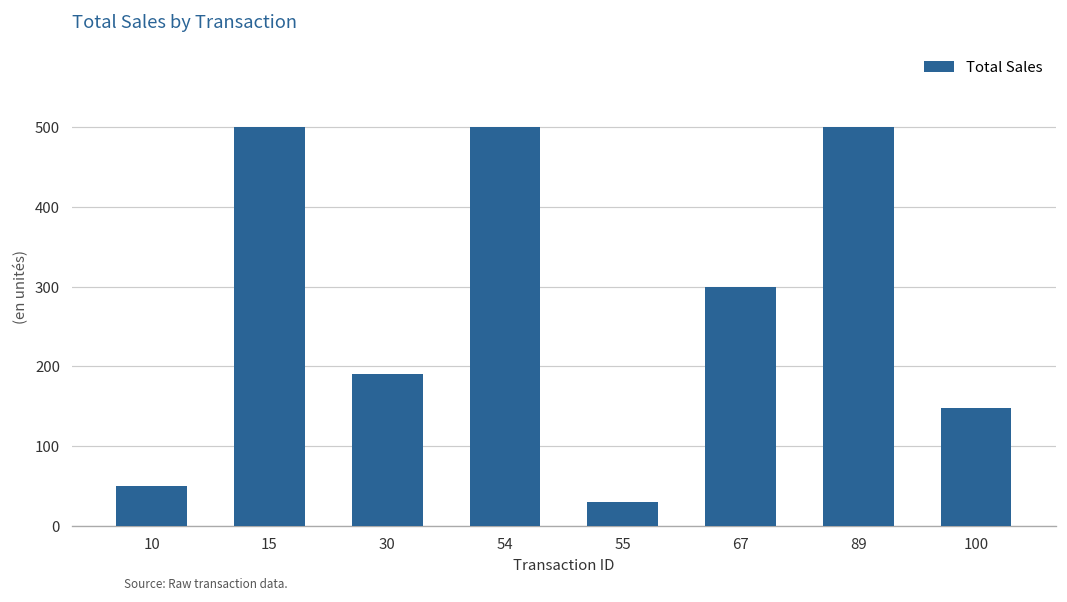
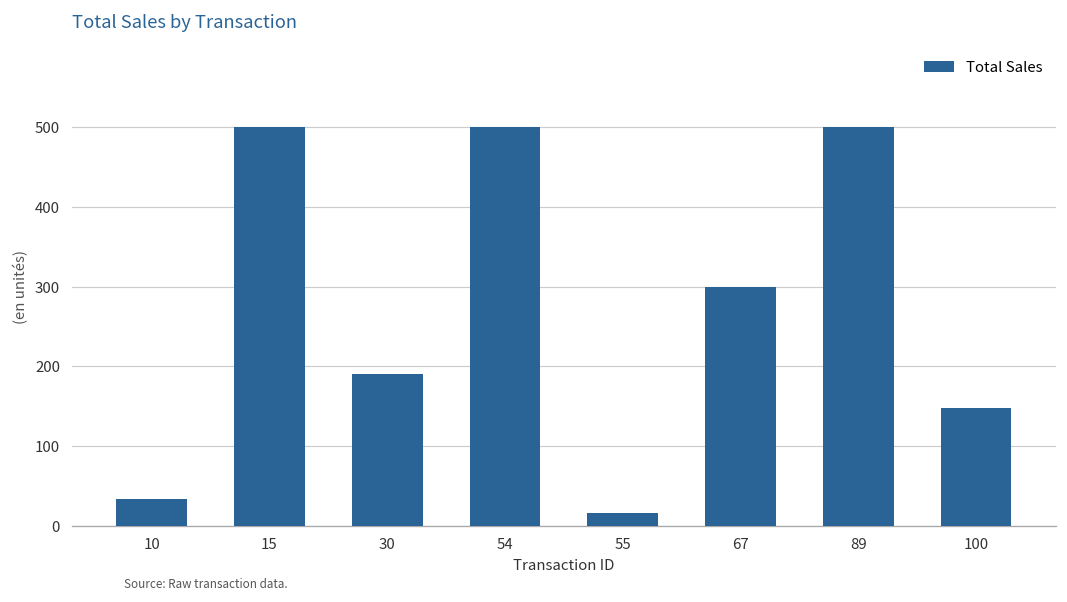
10: 50 -> 30
55: 30 -> 20
